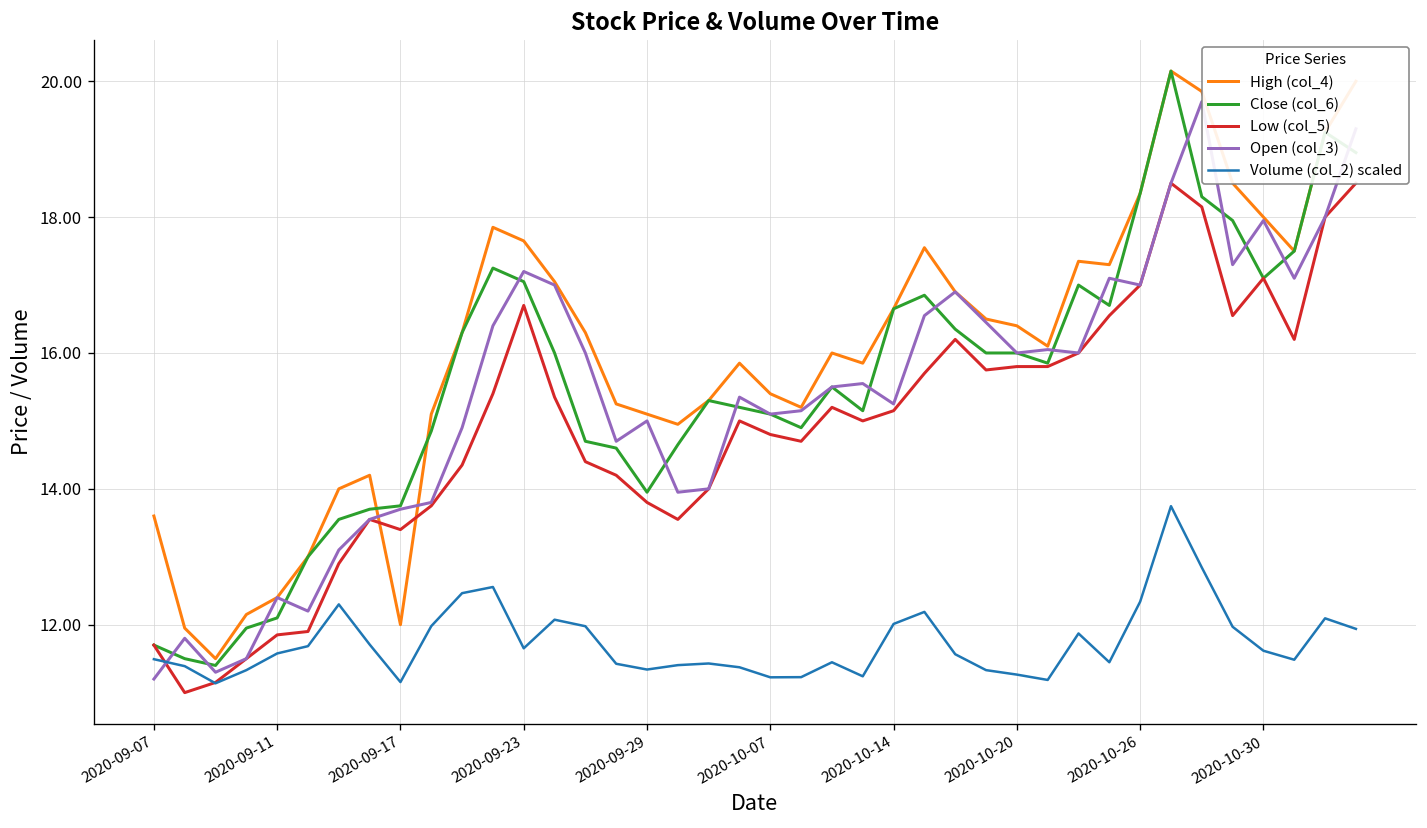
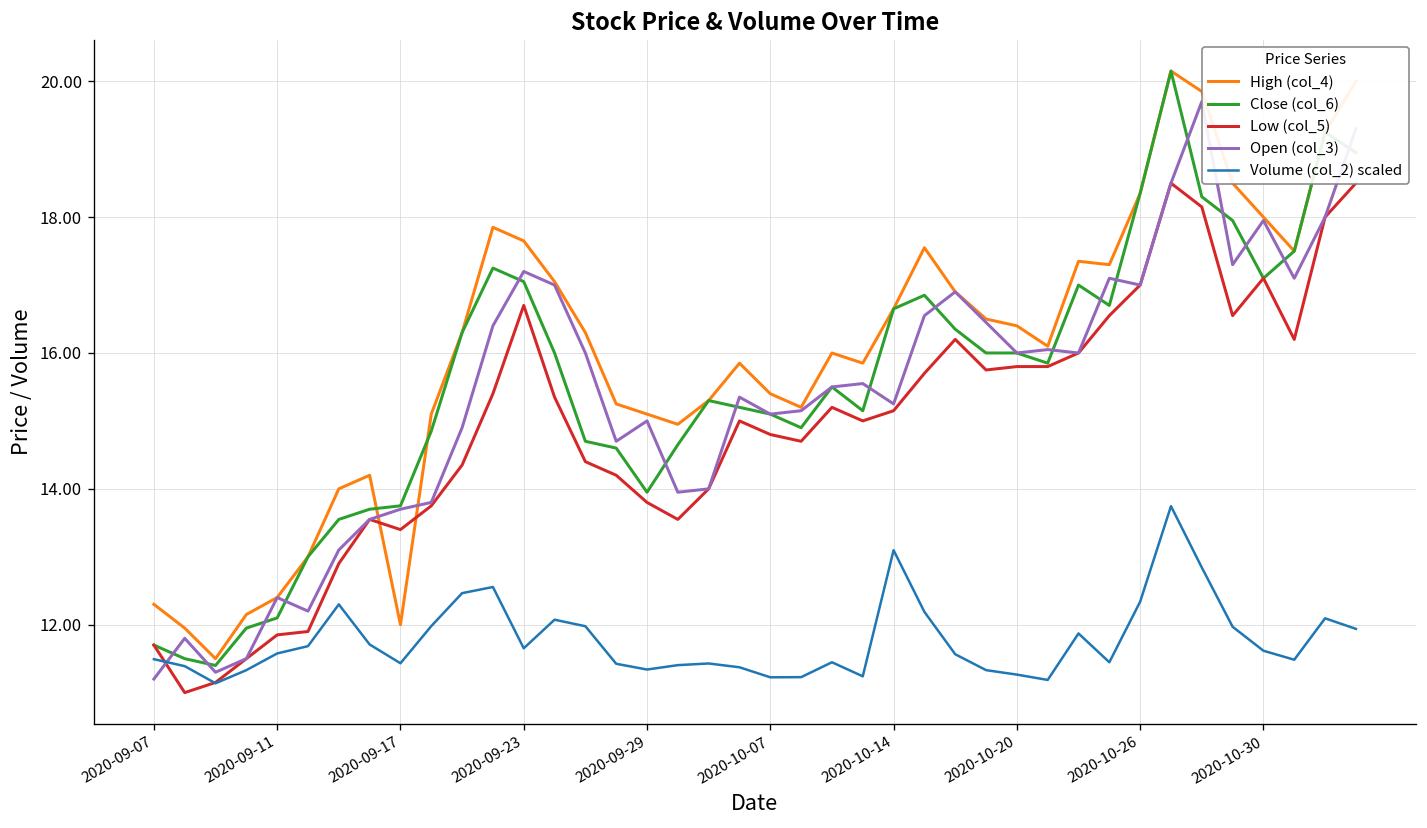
High (col_4), 2020-09-07: 13.6 -> 12.3
Volume (col_2) scaled, 2020-09-17: 11.2 -> 11.4
Volume (col_2) scaled, 2020-10-14: 12.0 -> 13.1
